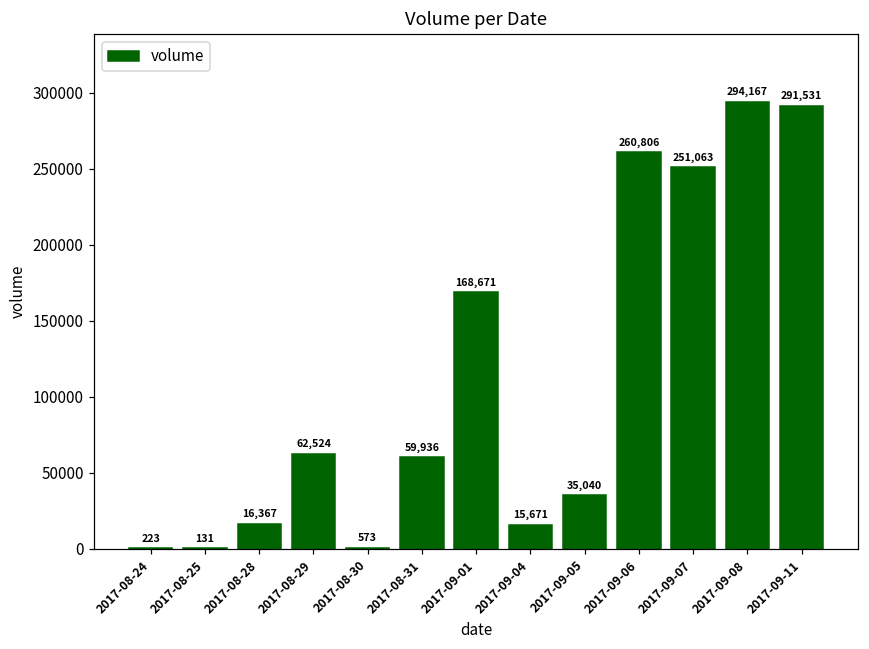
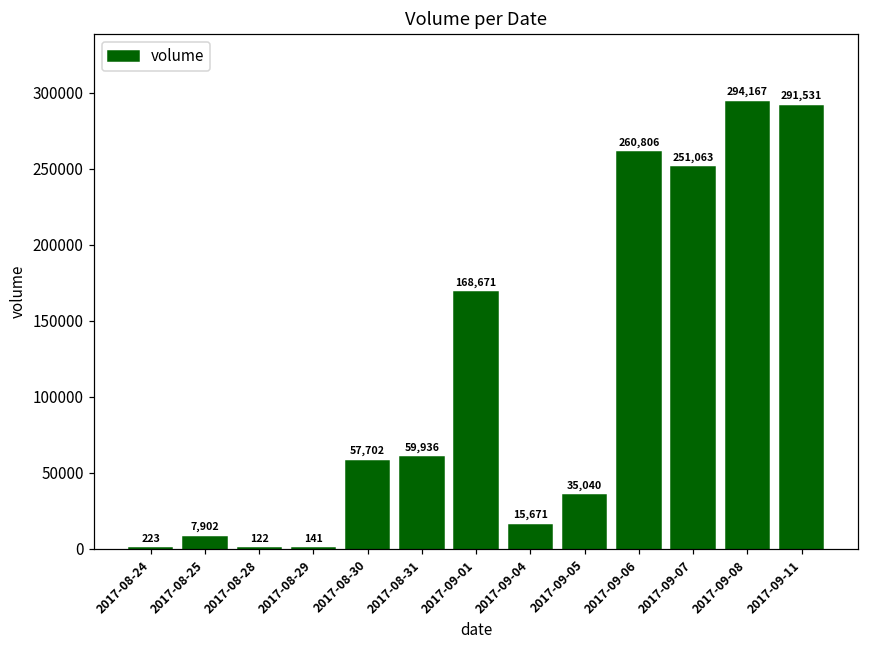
2017-08-25: 131 -> 7,902
2017-08-28: 16,367 -> 122
2017-08-29: 62,524 -> 141
2017-08-30: 573 -> 57,702
